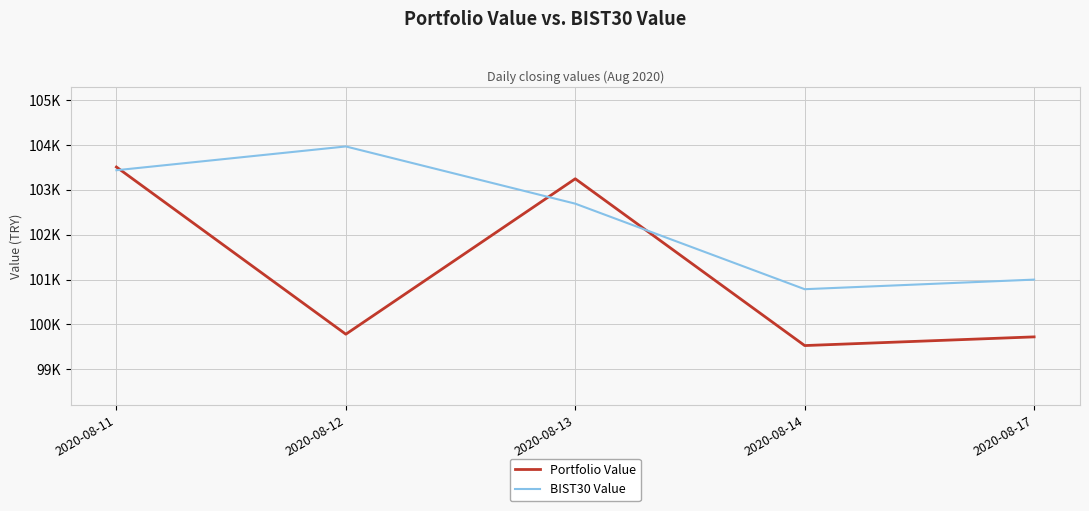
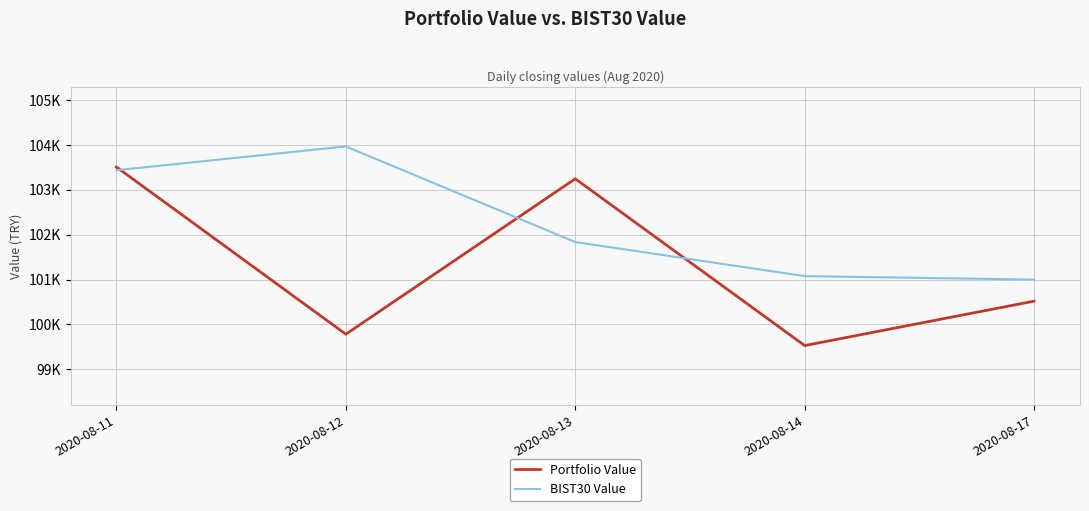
BIST30 Value, 2020-08-13: 102700 -> 101800
BIST30 Value, 2020-08-14: 100800 -> 101100
Portfolio Value, 2020-08-17: 99700 -> 100500
